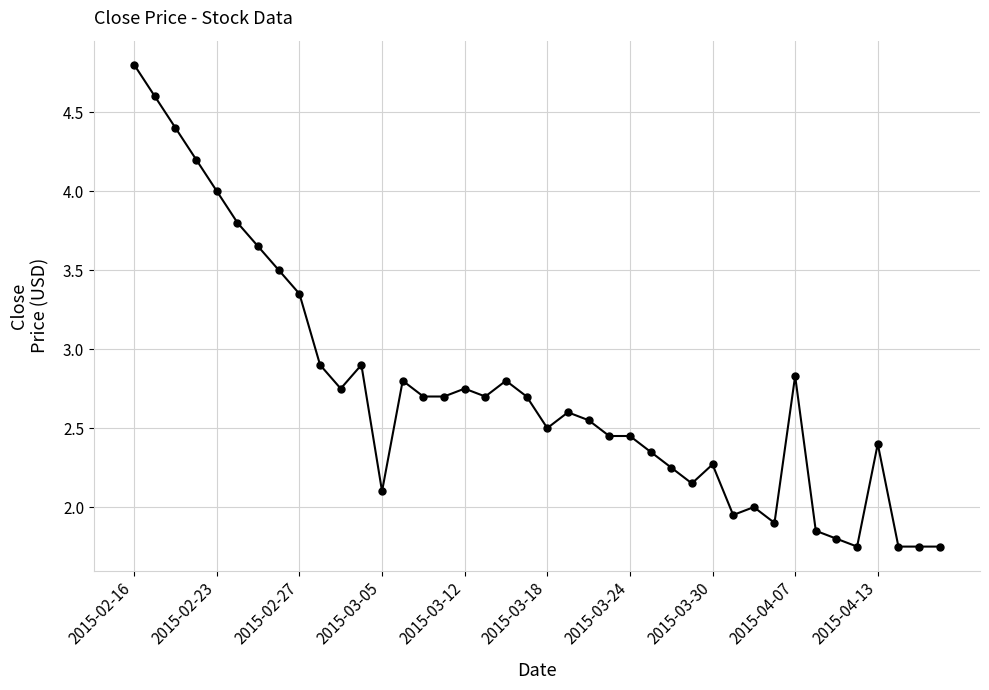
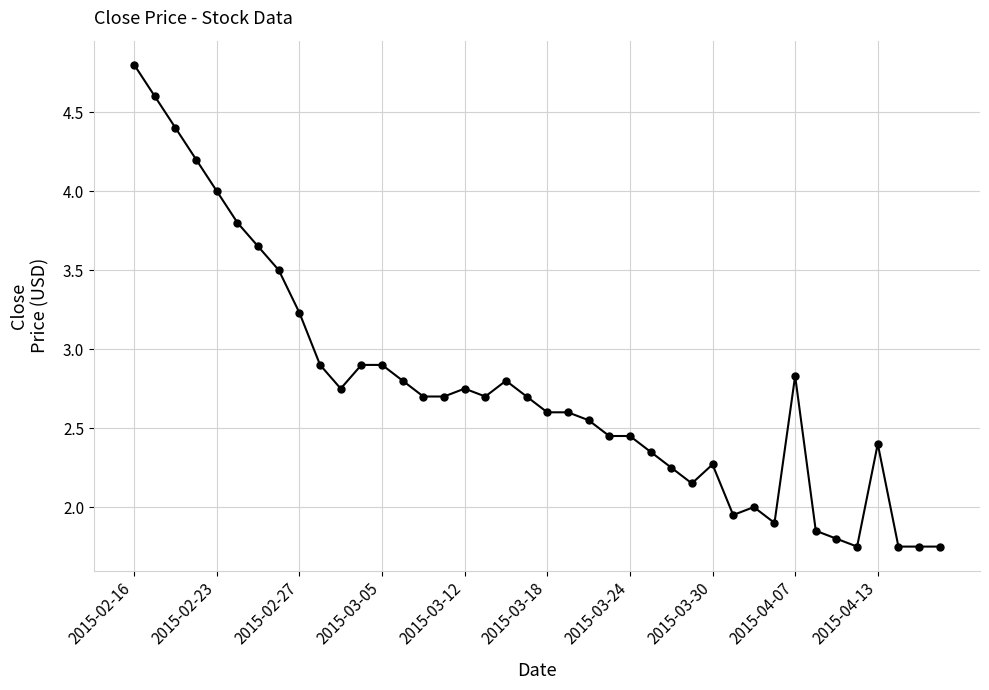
2015-02-27: 3.35 -> 3.23
2015-03-05: 2.1 -> 2.9
2015-03-18: 2.5 -> 2.6
